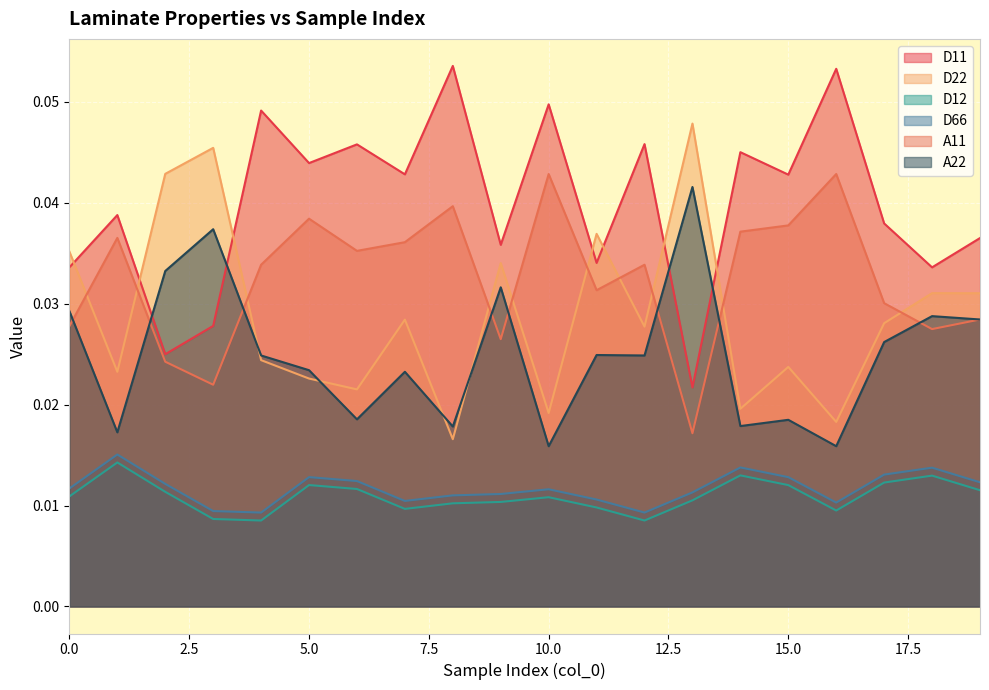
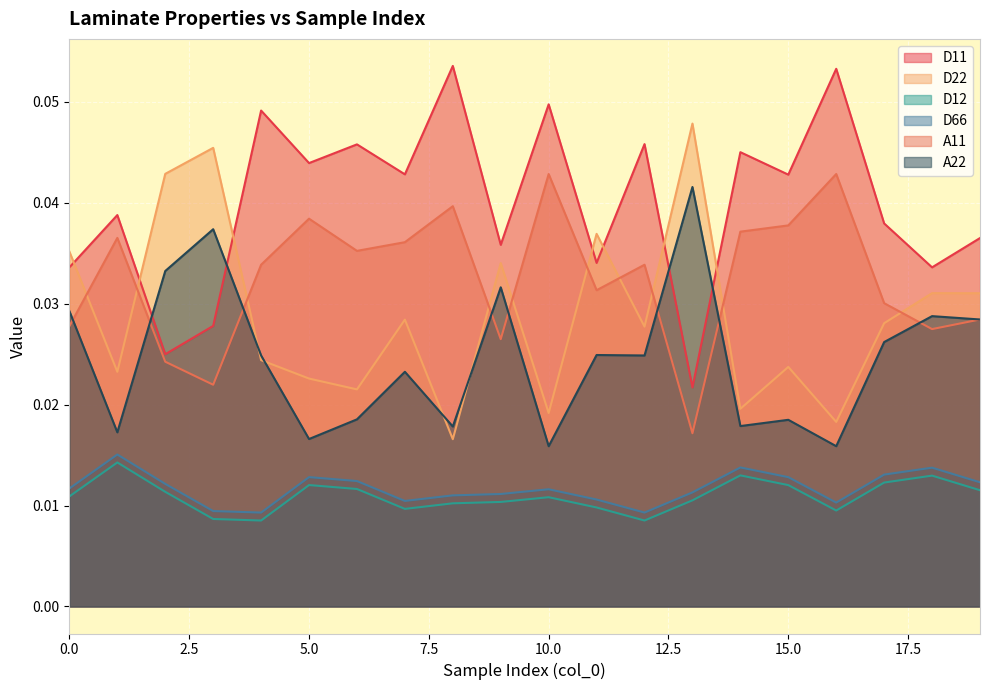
A22, 5.0: 0.0234 -> 0.0166
